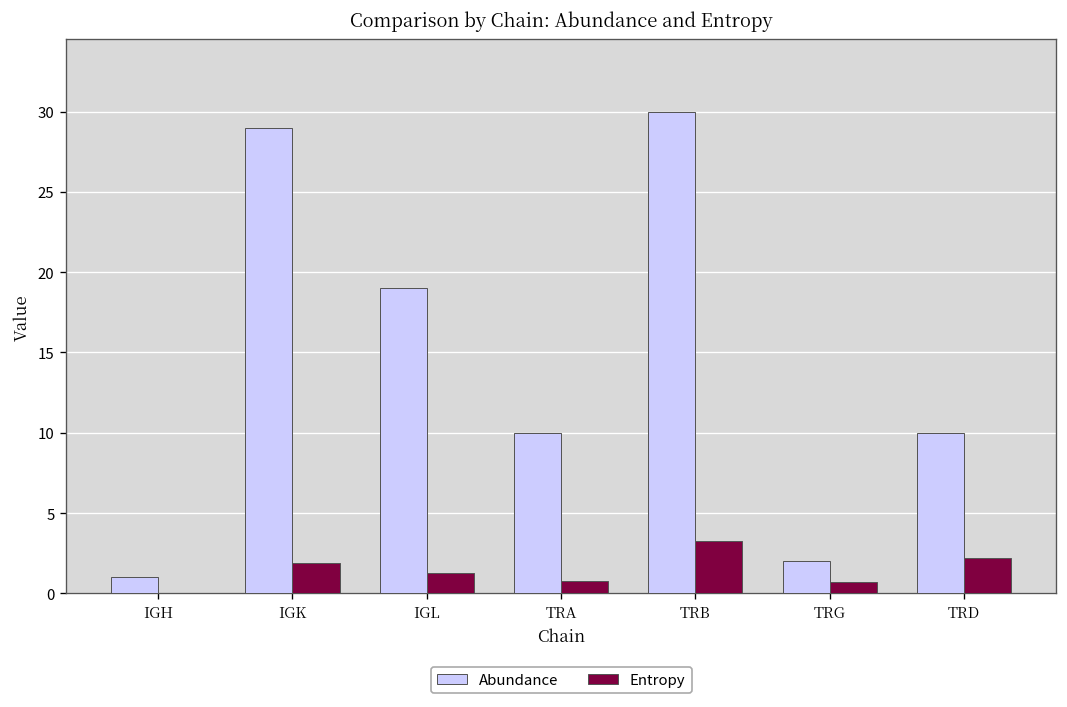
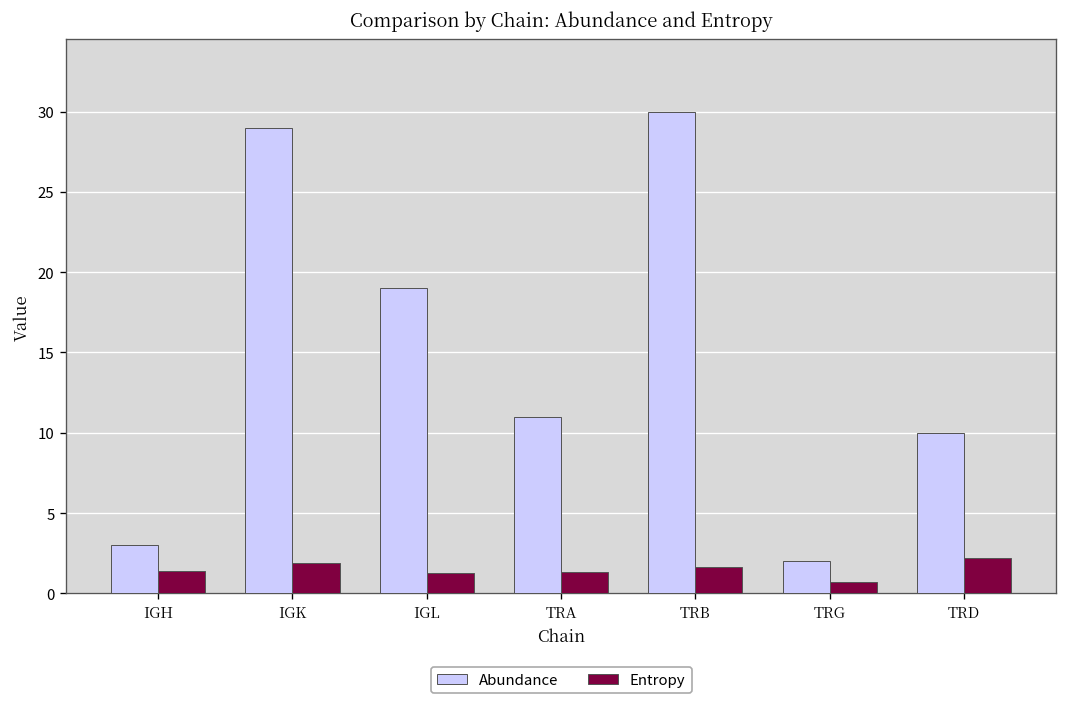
Abundance, IGH: 1 -> 3
Entropy, IGH: 0.0 -> 1.4
Abundance, TRA: 10 -> 11
Entropy, TRA: 0.8 -> 1.4
Entropy, TRB: 3.2 -> 1.6
